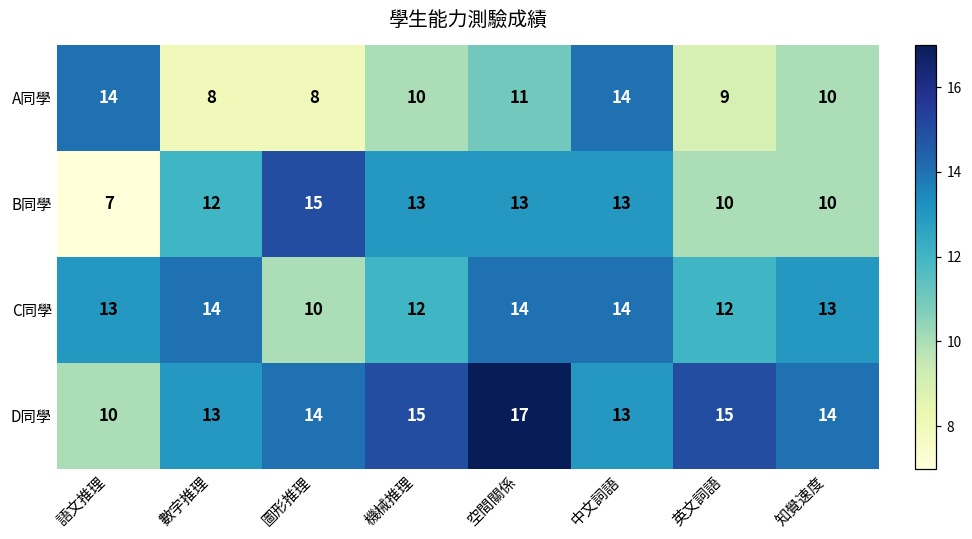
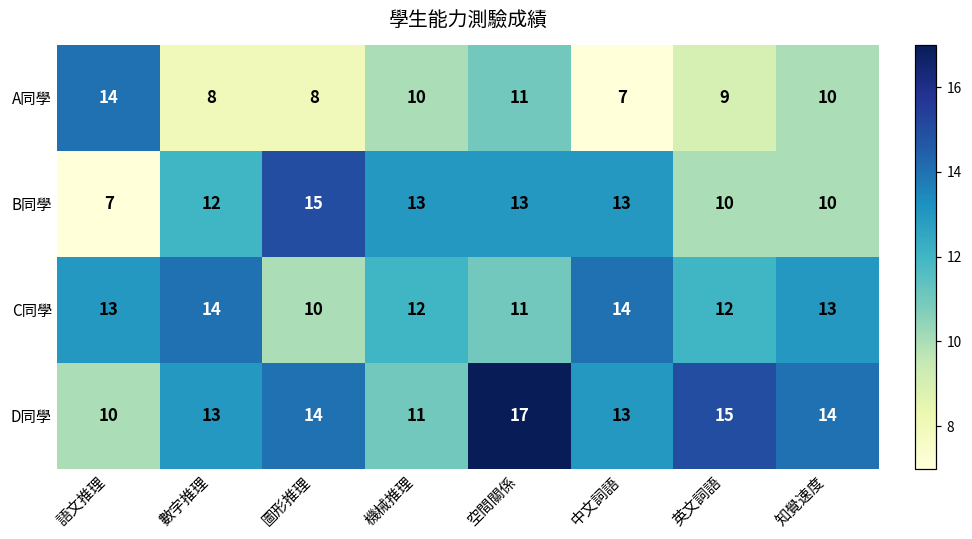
A同學, 中文詞語: 14 -> 7
C同學, 空間關係: 14 -> 11
D同學, 機械推理: 15 -> 11
